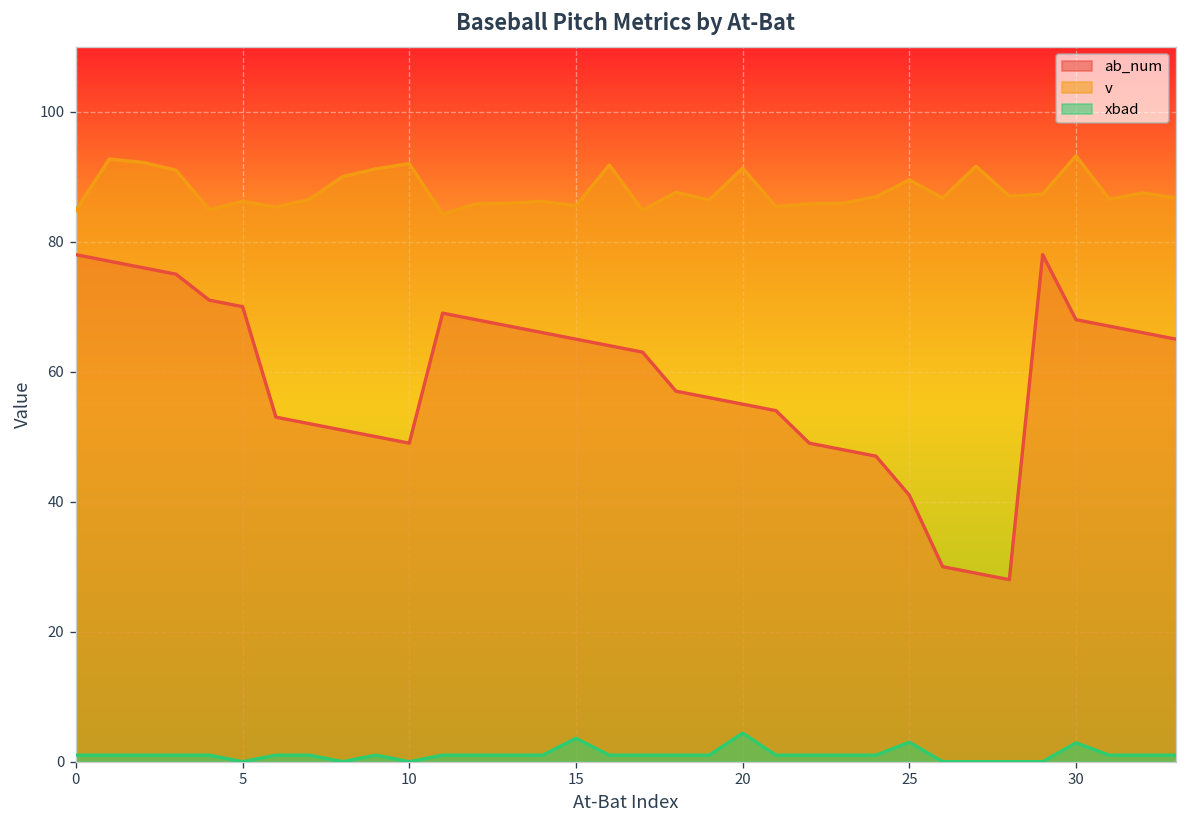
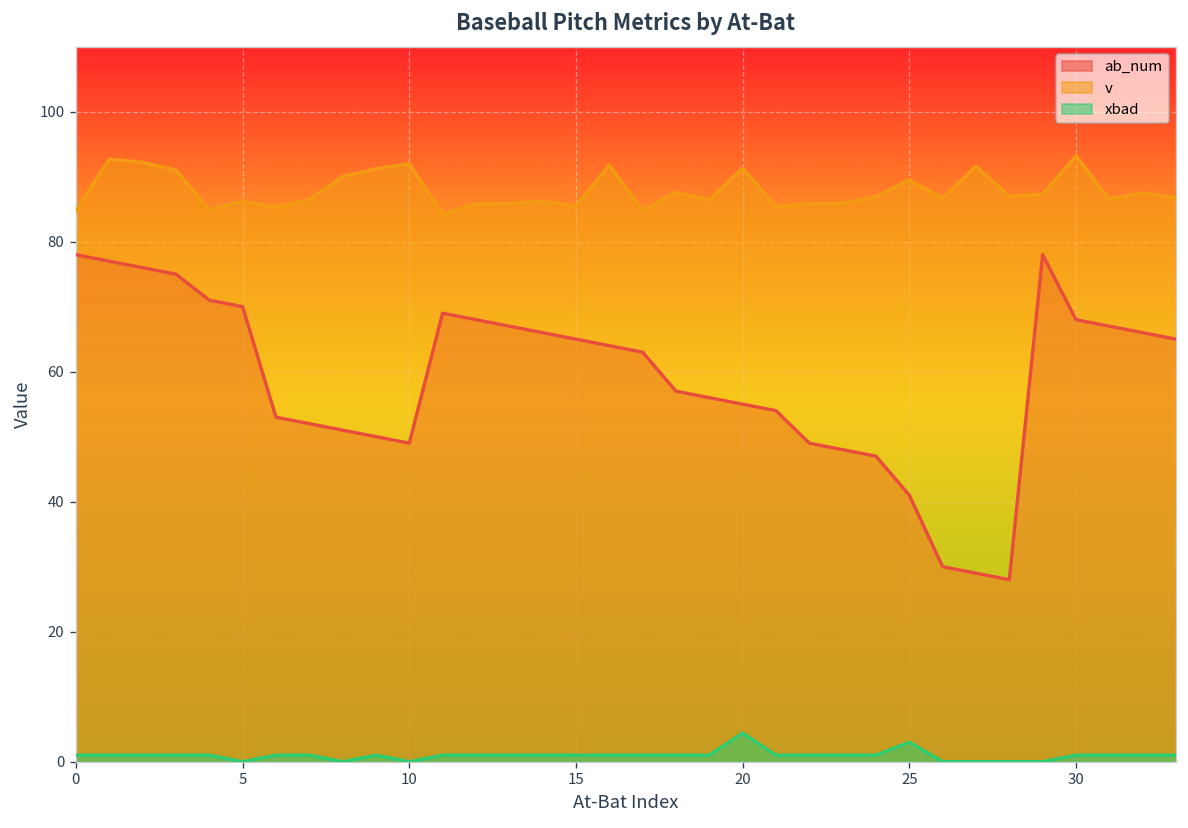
xbad, 15: 4 -> 1
xbad, 30: 3 -> 1
